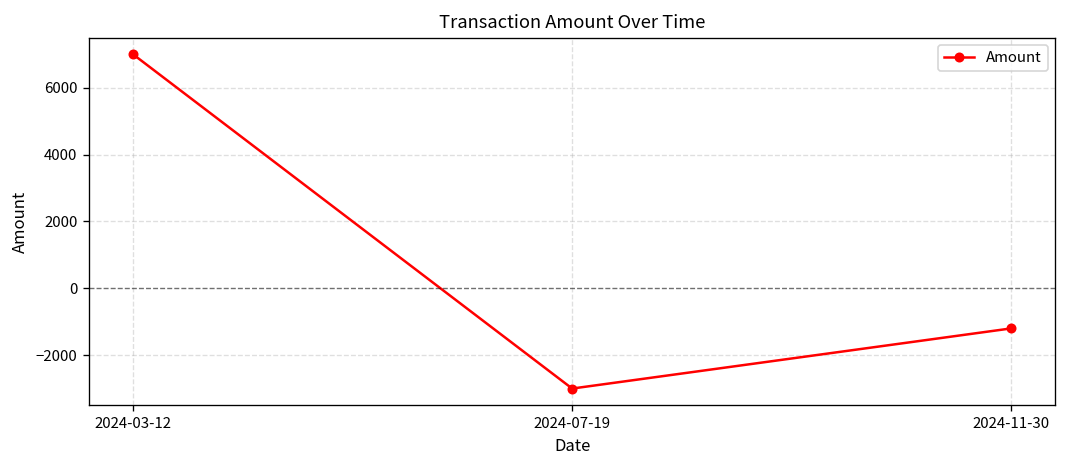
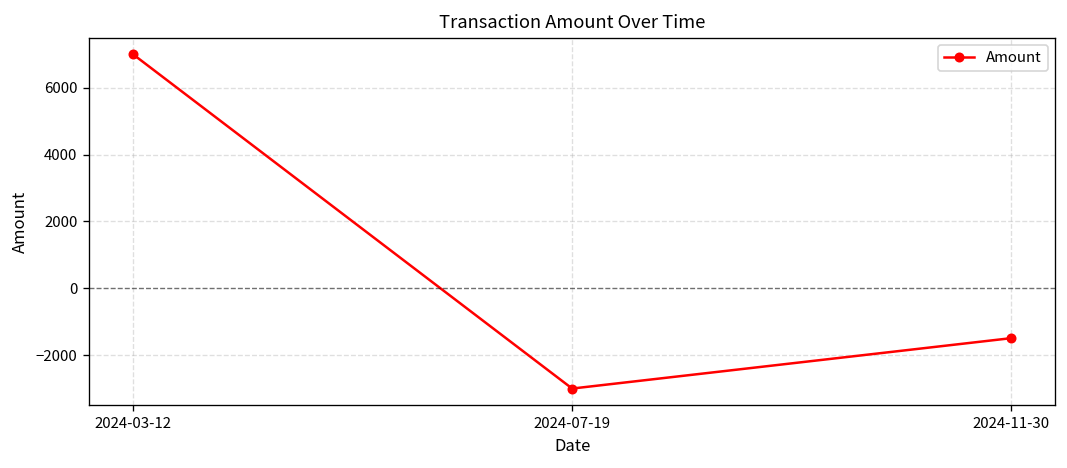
2024-11-30: -1200 -> -1500
